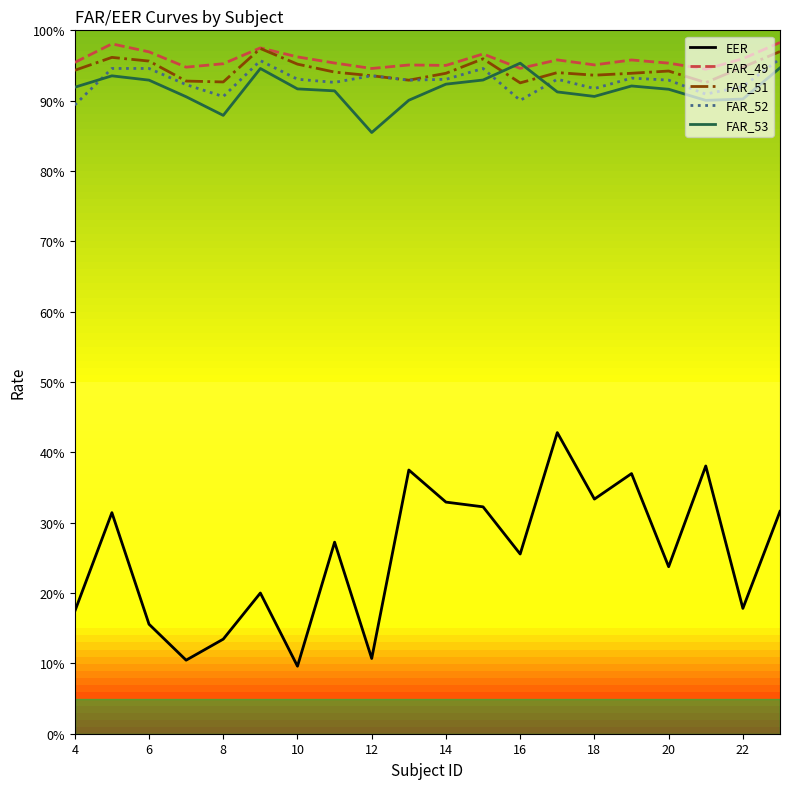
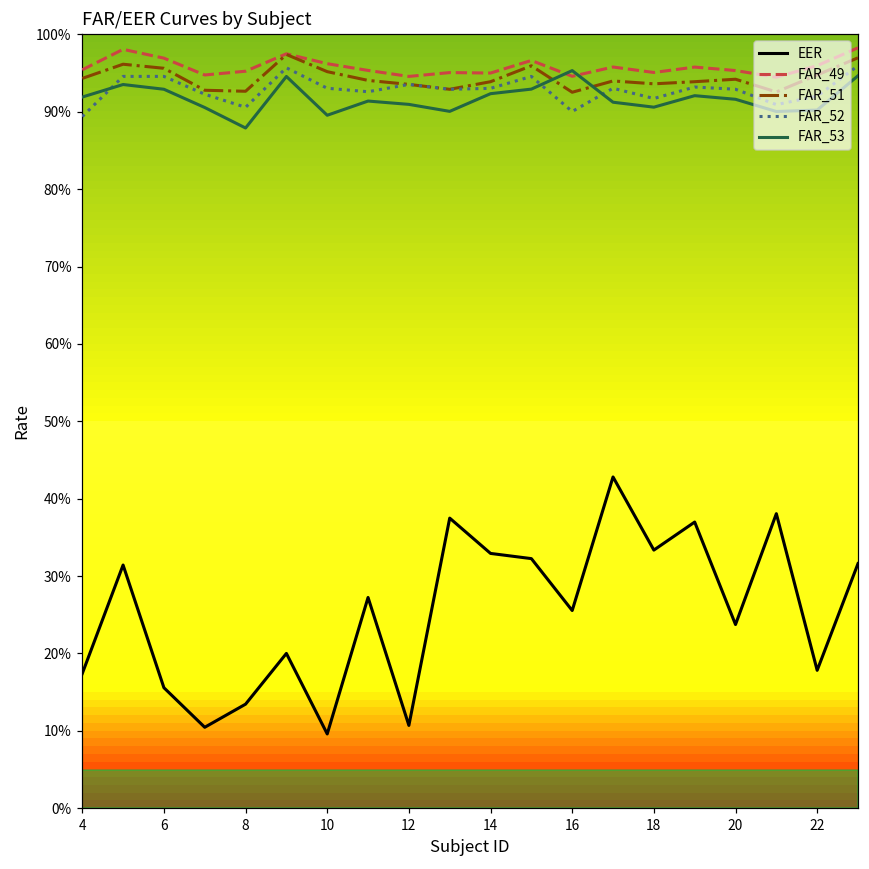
FAR_53, 10: 92% -> 90%
FAR_53, 12: 85% -> 91%
